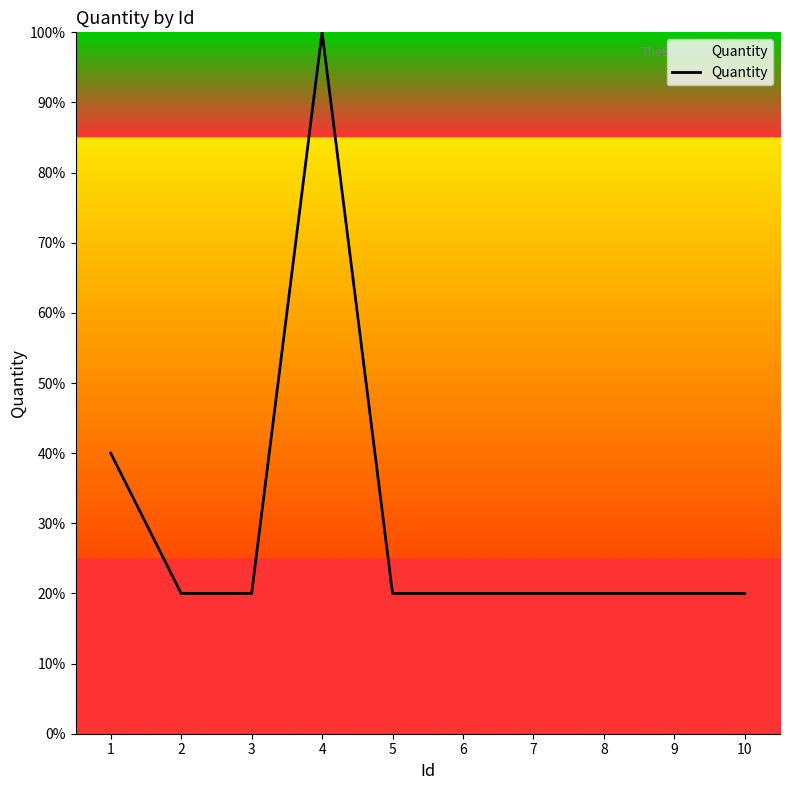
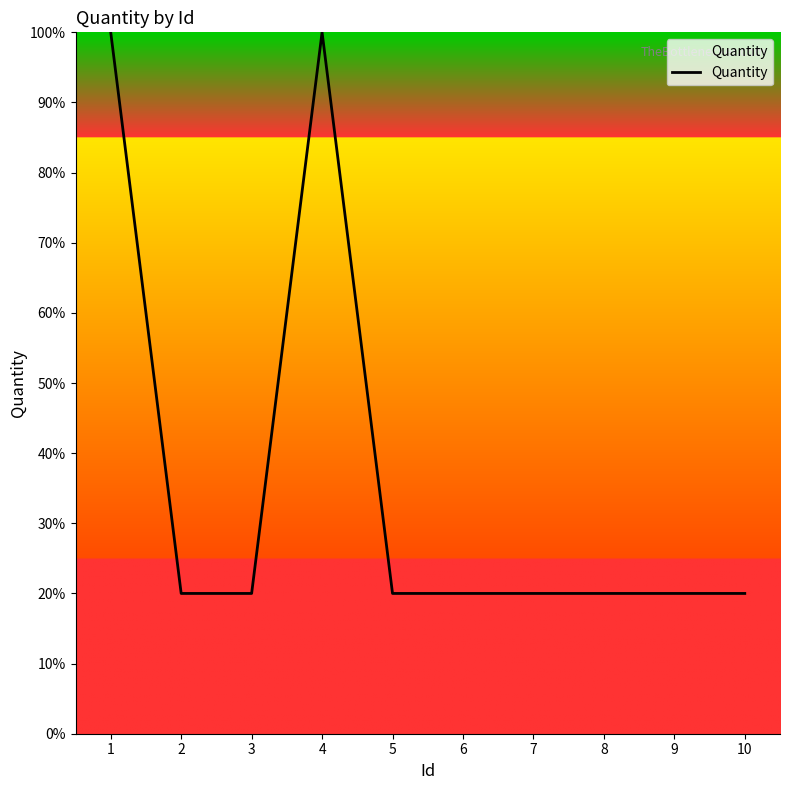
1: 40% -> 100%
